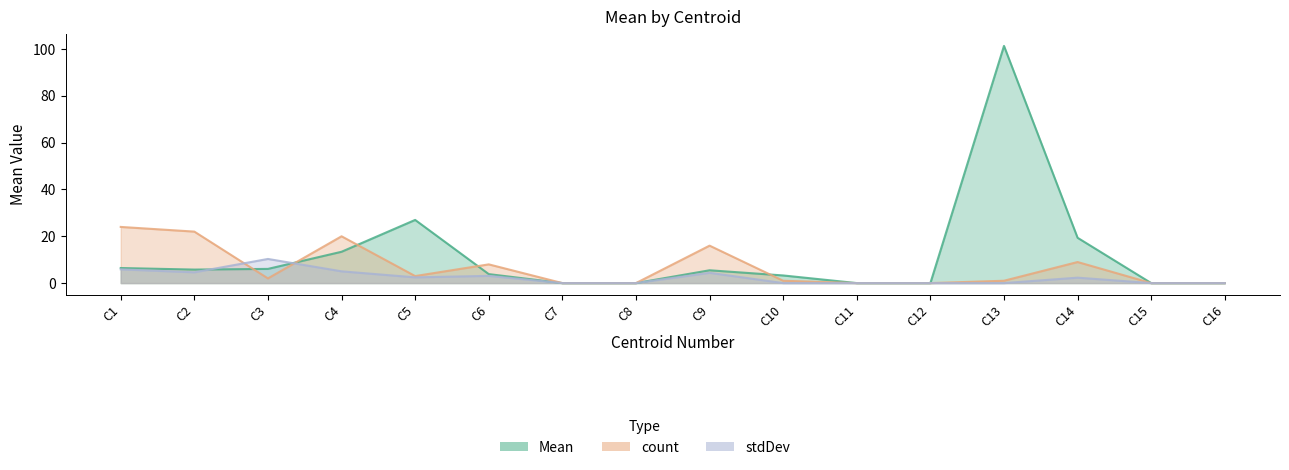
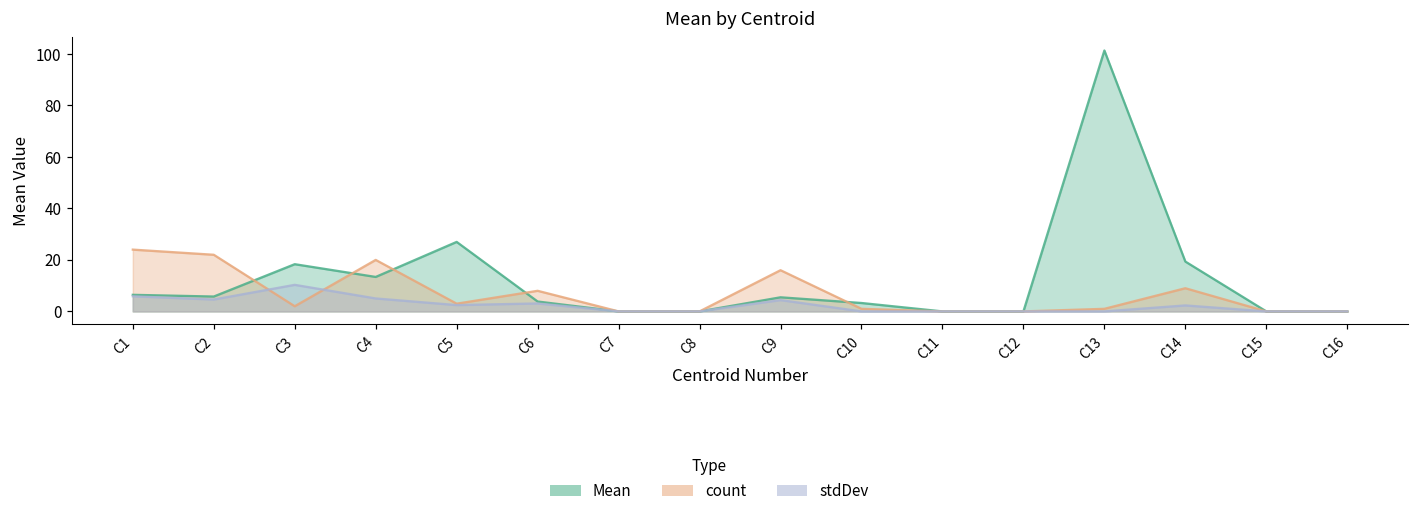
Mean, C3: 6 -> 18
